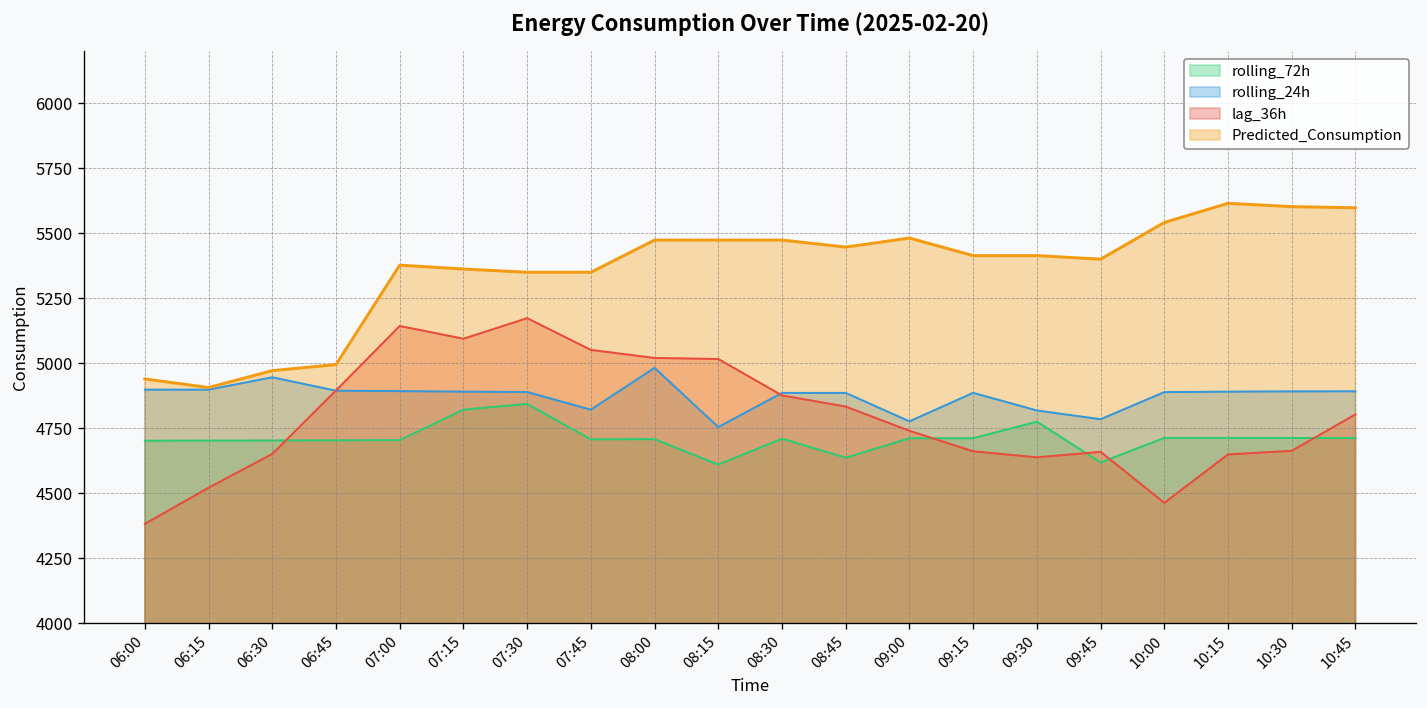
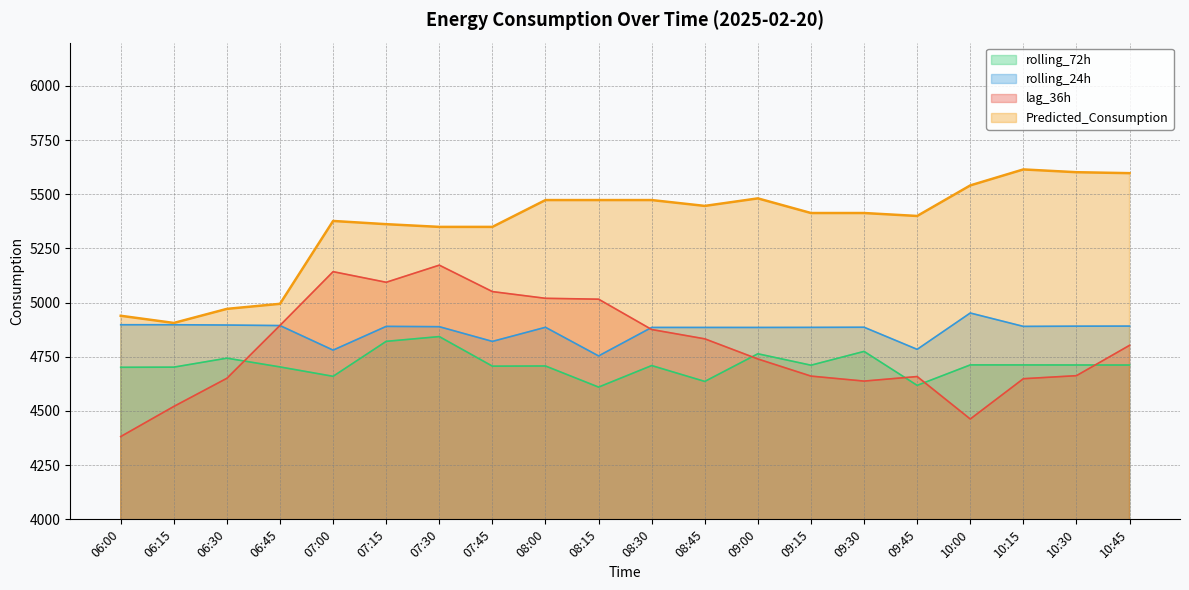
rolling_72h, 06:30: 4700 -> 4740
rolling_24h, 06:30: 4950 -> 4900
rolling_72h, 07:00: 4700 -> 4660
rolling_24h, 07:00: 4890 -> 4780
rolling_24h, 08:00: 4980 -> 4890
rolling_72h, 09:00: 4710 -> 4760
rolling_24h, 09:00: 4780 -> 4890
rolling_24h, 09:30: 4820 -> 4890
rolling_24h, 10:00: 4890 -> 4950
